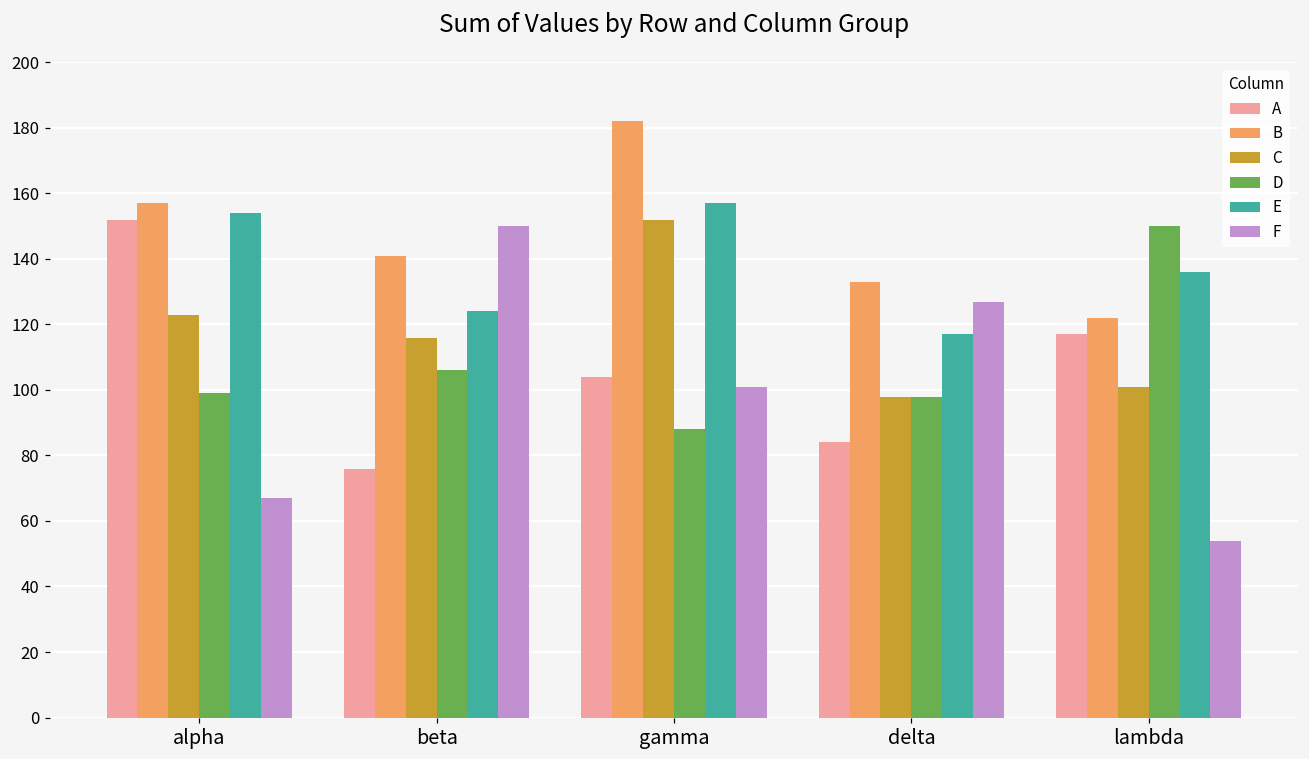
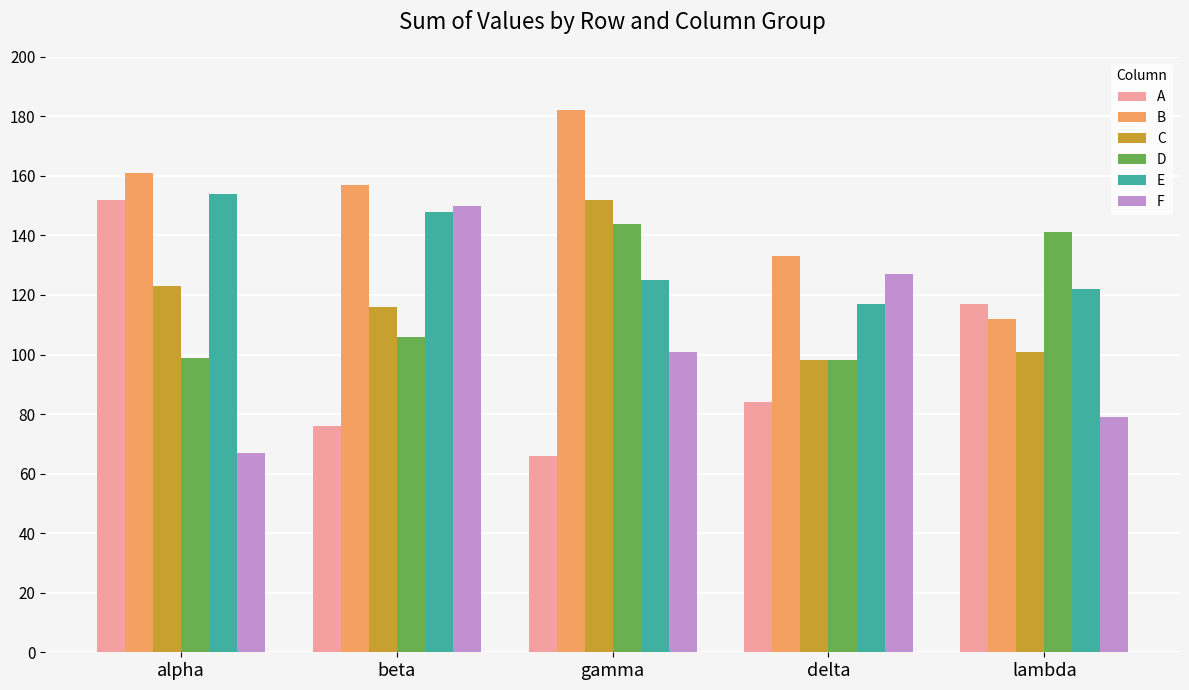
B, alpha: 157 -> 161
B, beta: 141 -> 157
E, beta: 124 -> 148
A, gamma: 104 -> 66
D, gamma: 88 -> 144
E, gamma: 157 -> 125
B, lambda: 122 -> 112
D, lambda: 150 -> 141
E, lambda: 136 -> 122
F, lambda: 54 -> 79
